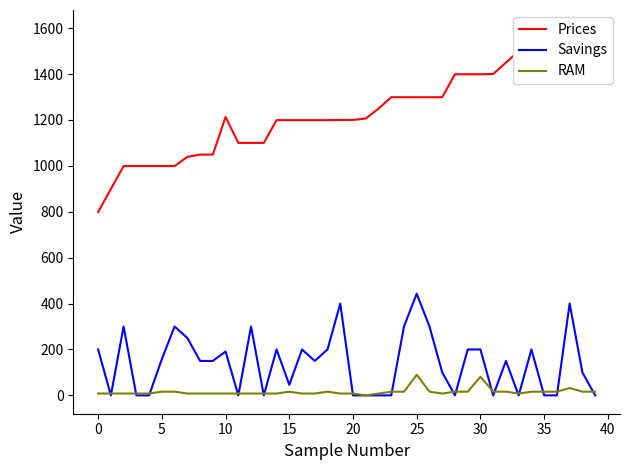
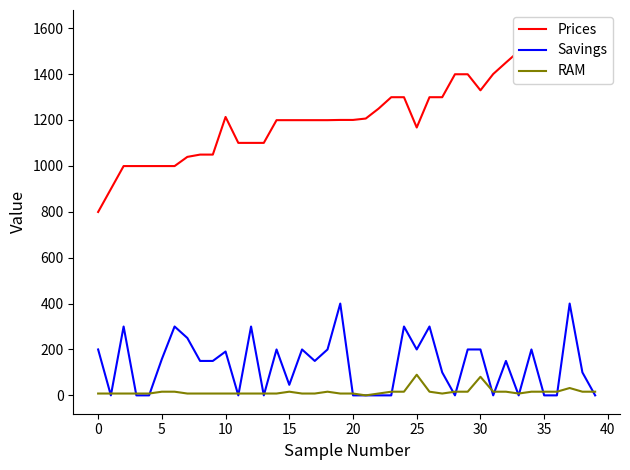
Prices, 25: 1300 -> 1170
Savings, 25: 440 -> 200
Prices, 30: 1400 -> 1330
